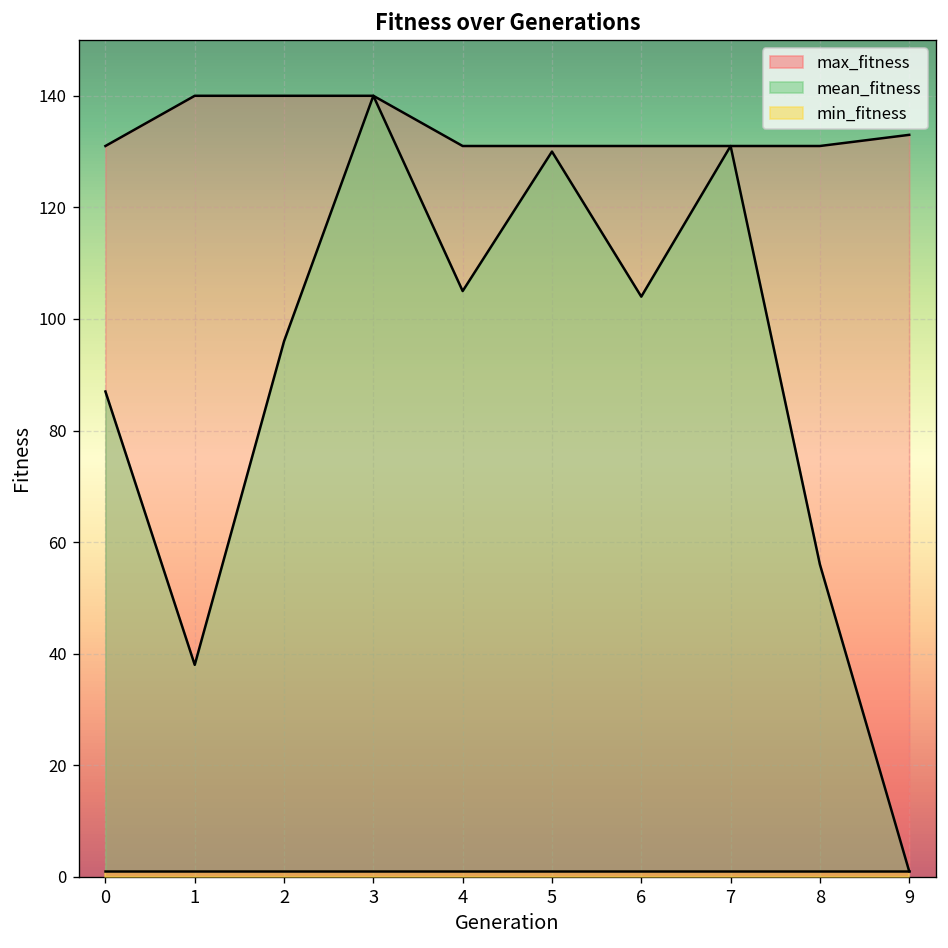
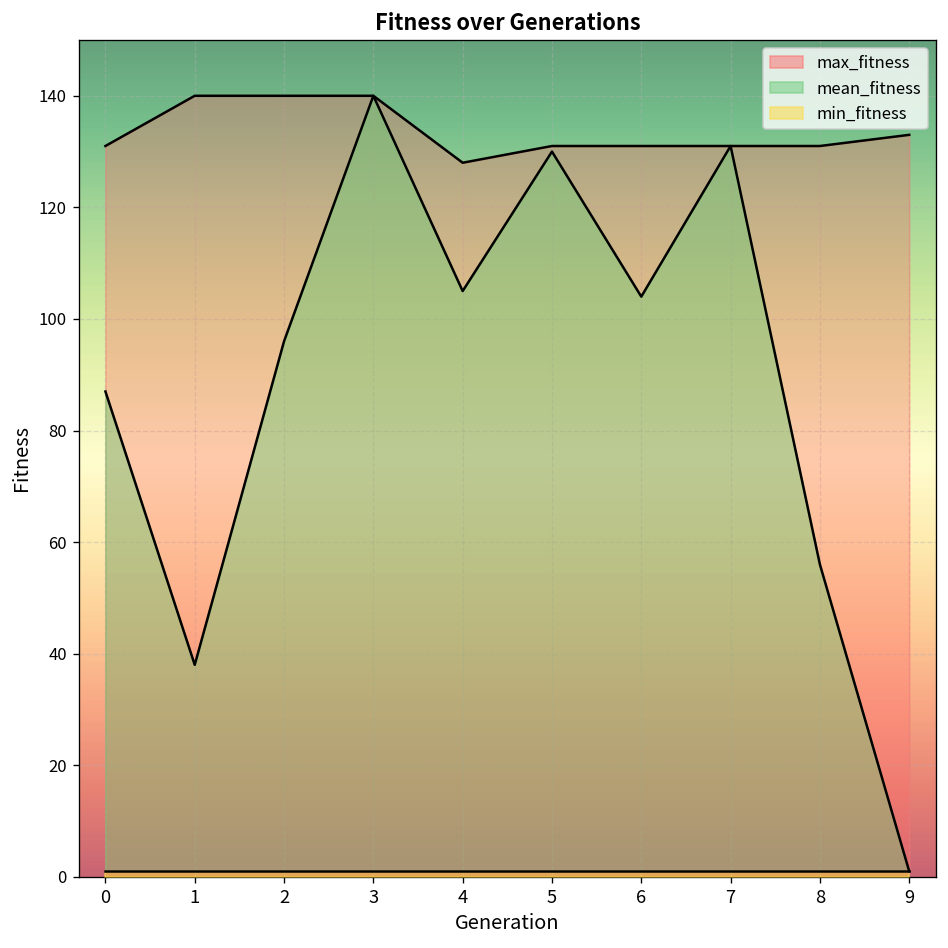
max_fitness, 4: 131 -> 128
